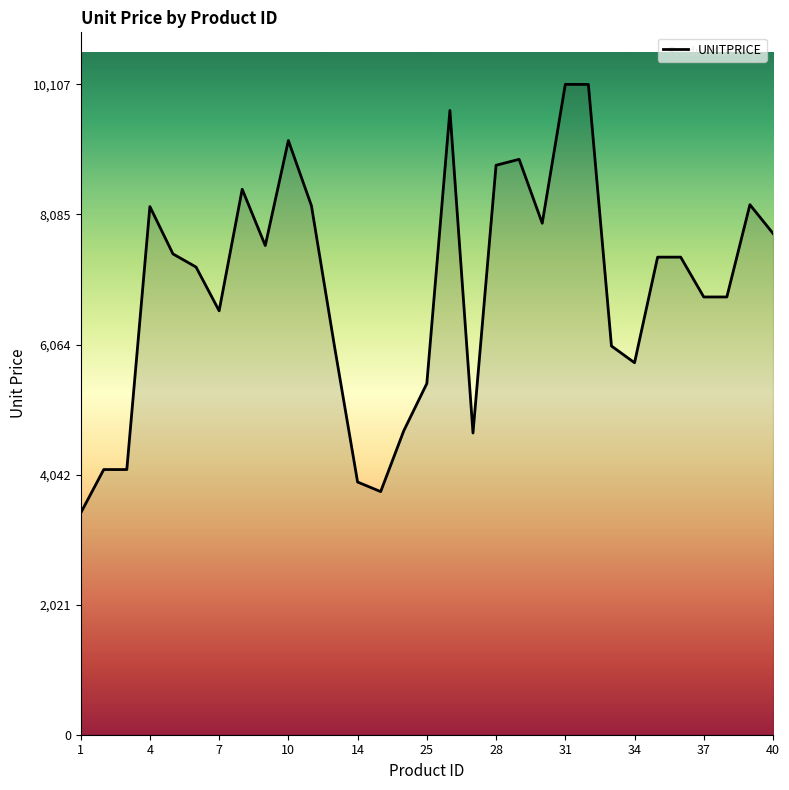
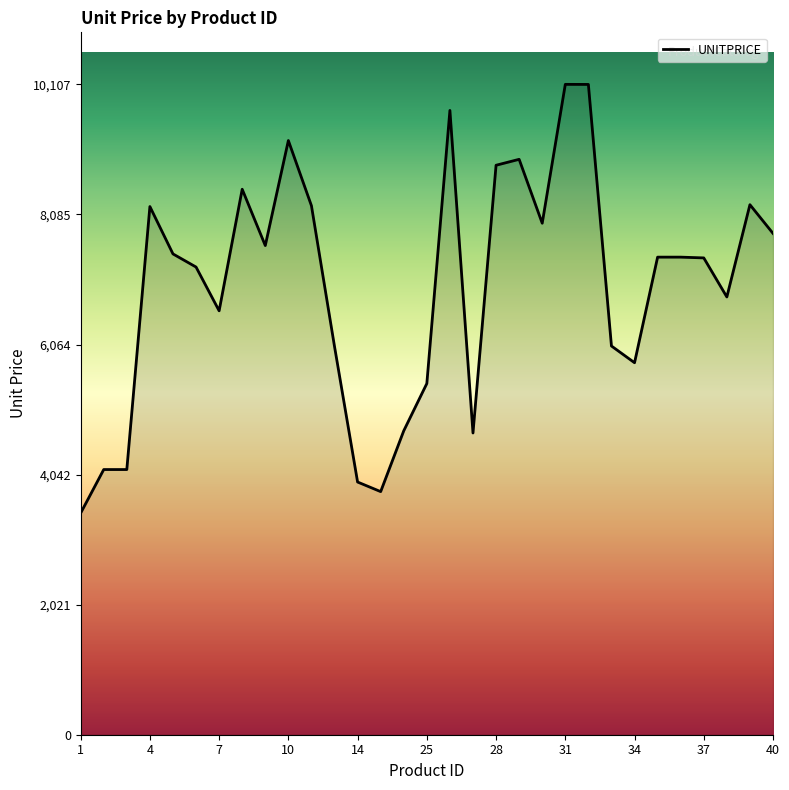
37: 6,800 -> 7,400
